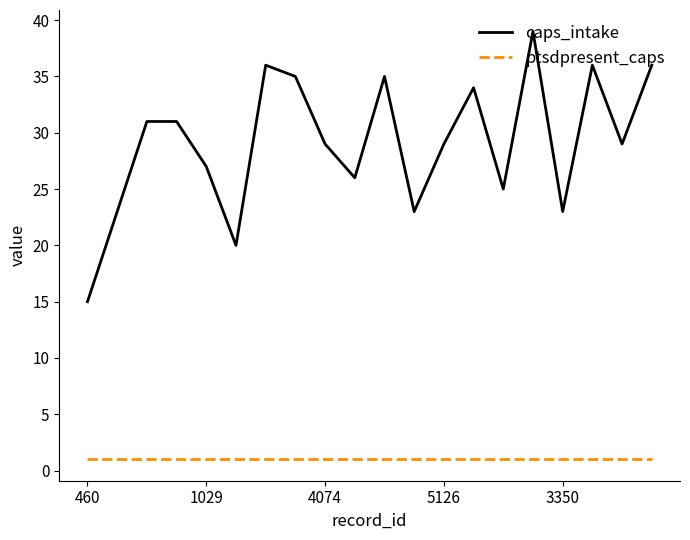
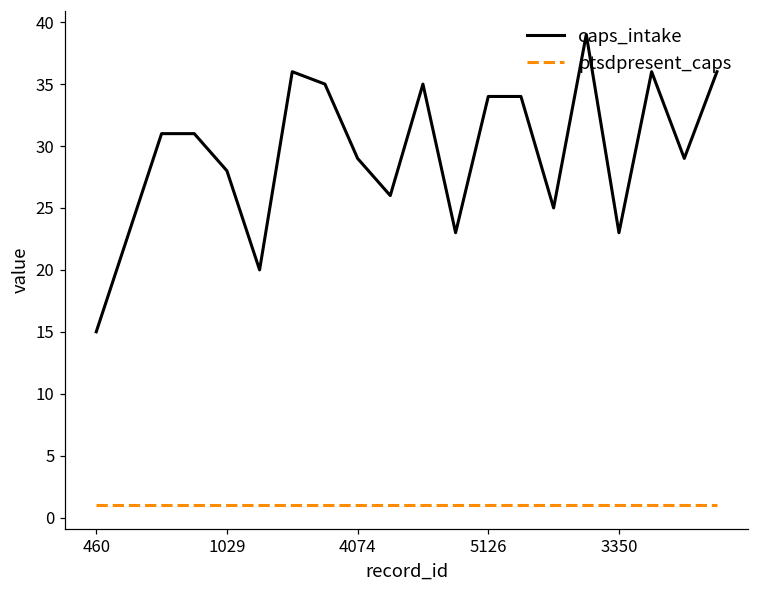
caps_intake, 1029: 27 -> 28
caps_intake, 5126: 29 -> 34
